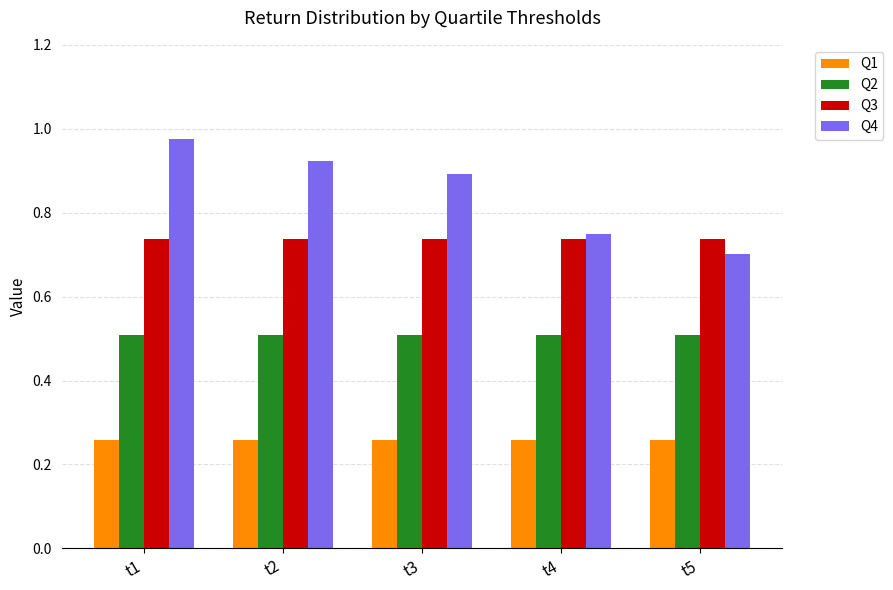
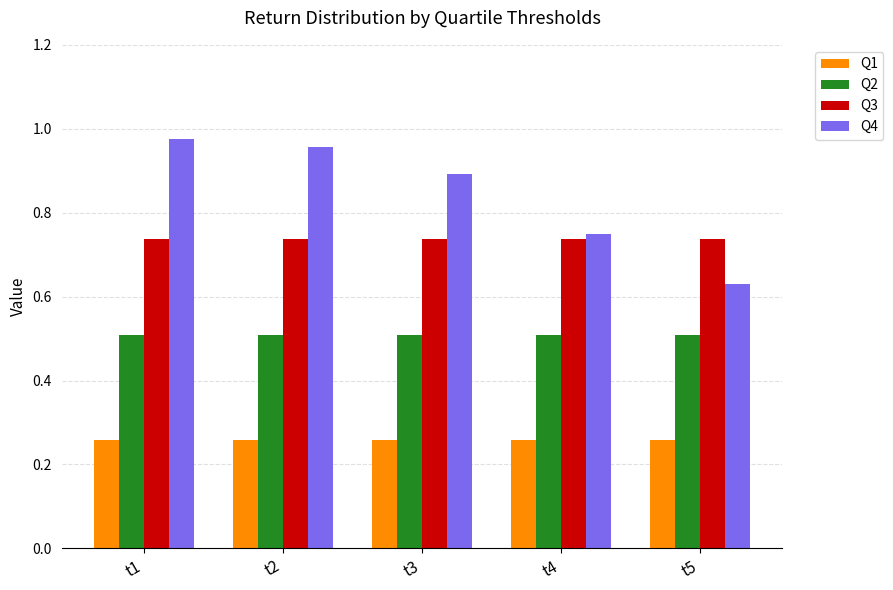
Q4, t2: 0.92 -> 0.96
Q4, t5: 0.70 -> 0.63
